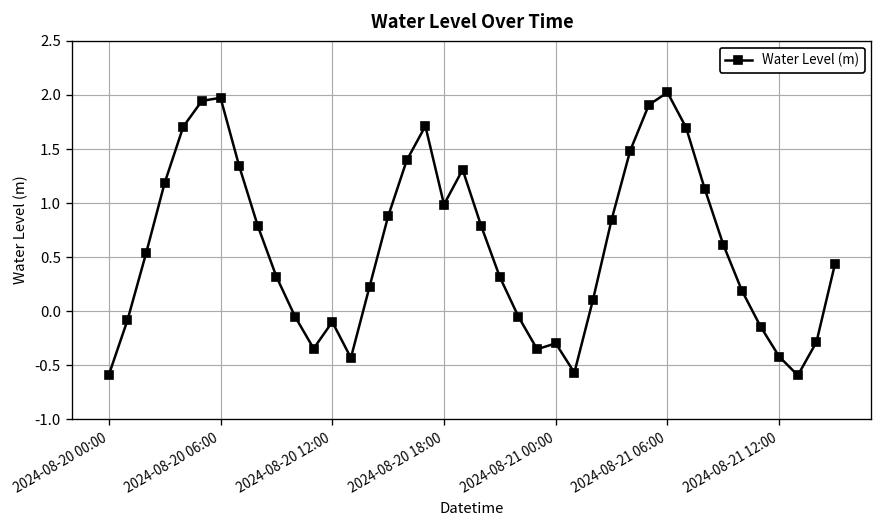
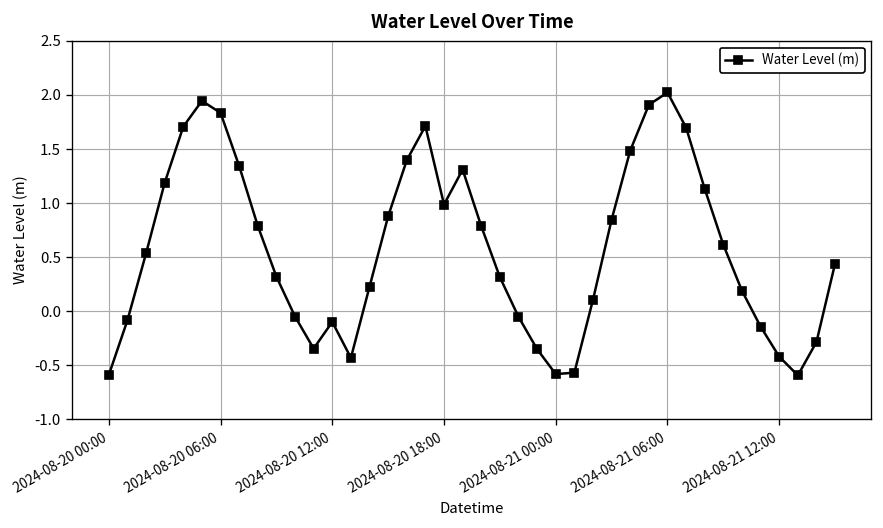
2024-08-20 06:00: 2.0 -> 1.8
2024-08-21 00:00: -0.3 -> -0.6
